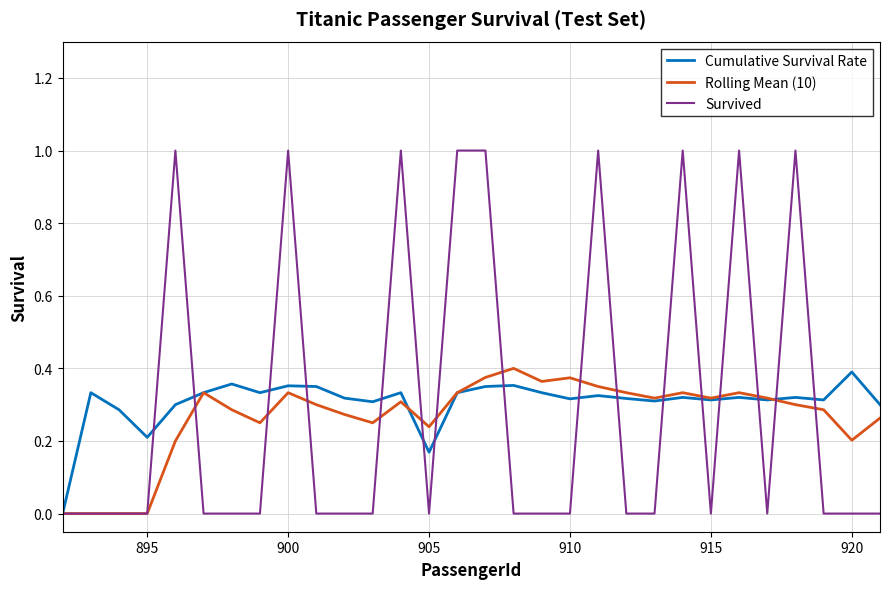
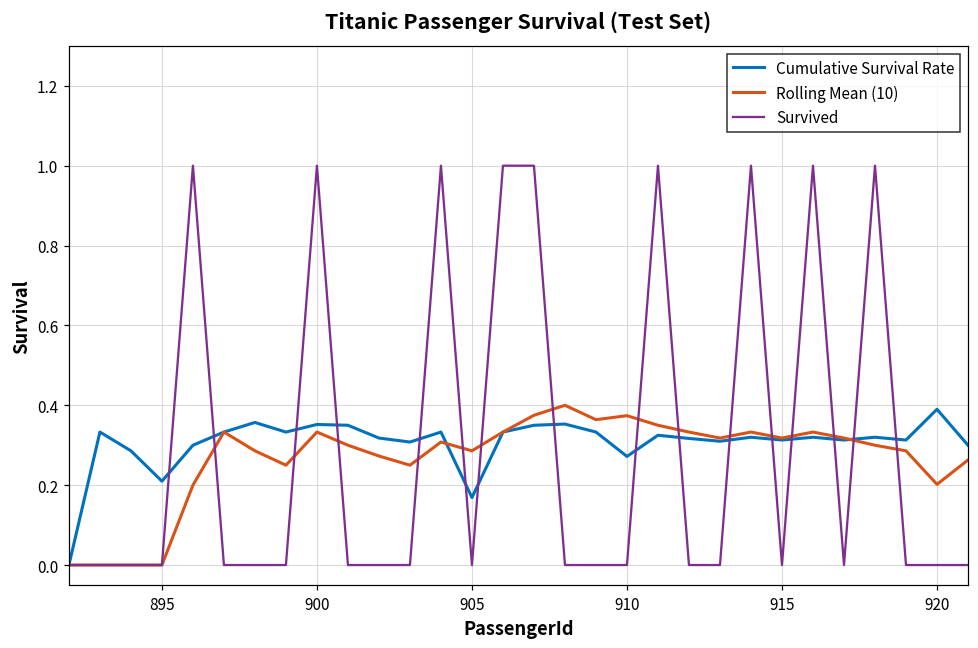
Rolling Mean (10), 905: 0.24 -> 0.29
Cumulative Survival Rate, 910: 0.32 -> 0.27
